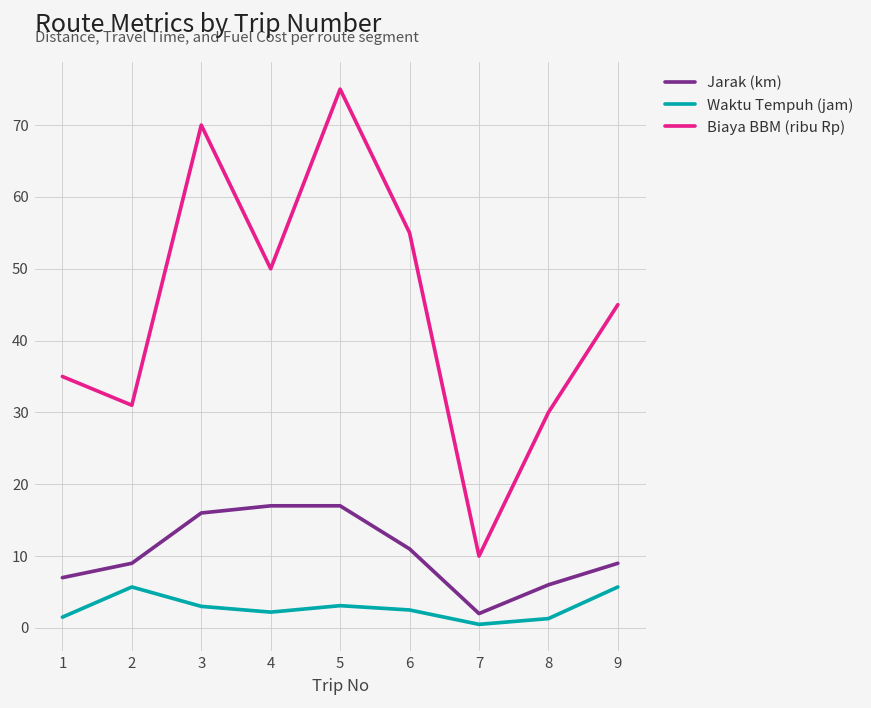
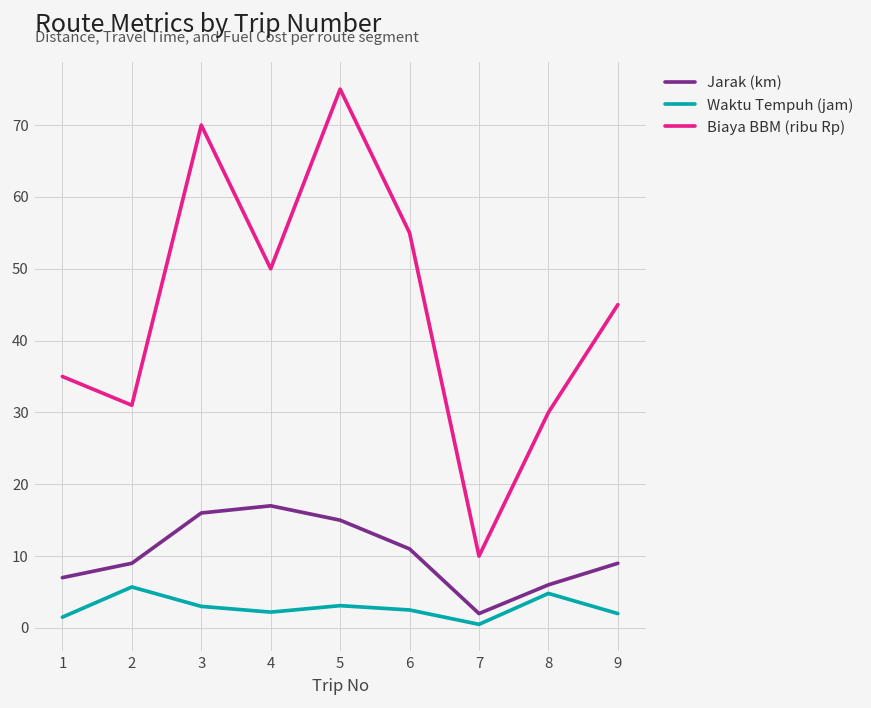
Jarak (km), 5: 17 -> 15
Waktu Tempuh (jam), 8: 1 -> 5
Waktu Tempuh (jam), 9: 6 -> 2
